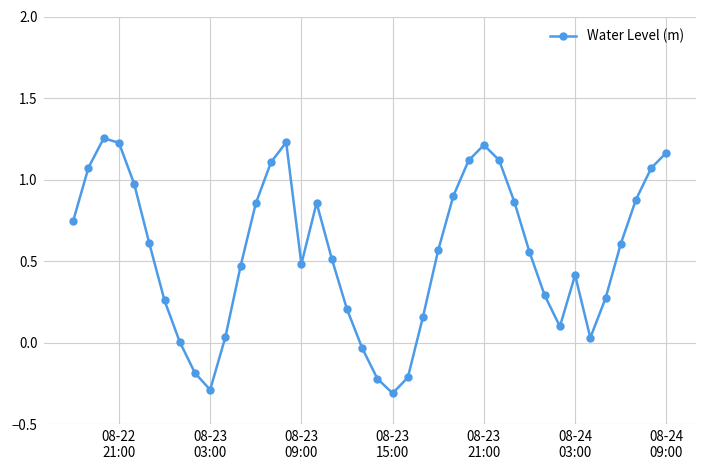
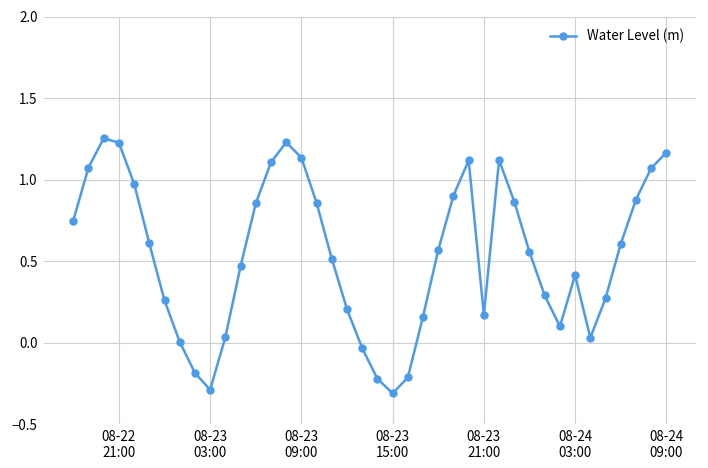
08-23 09:00: 0.48 -> 1.14
08-23 21:00: 1.21 -> 0.17
